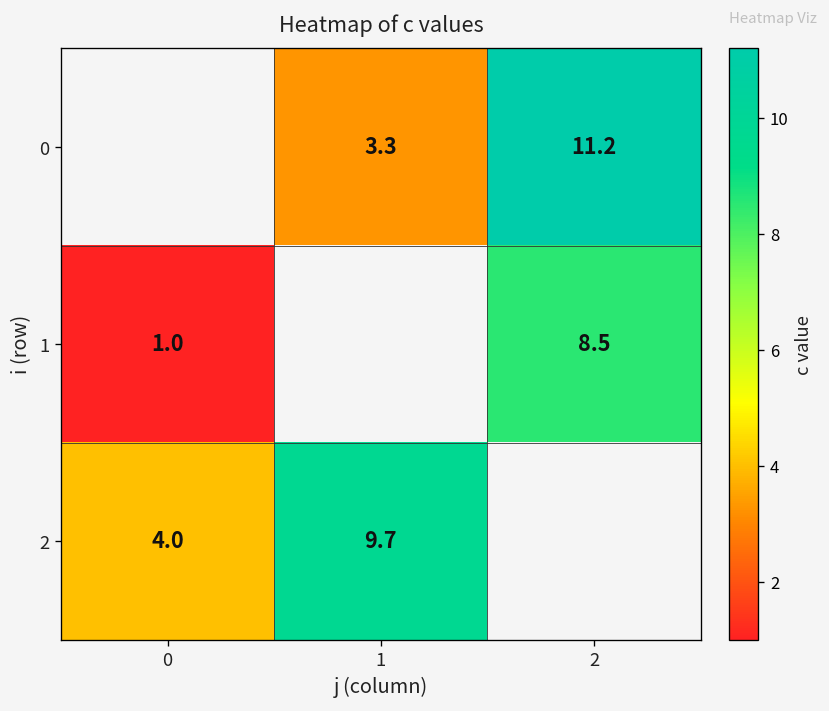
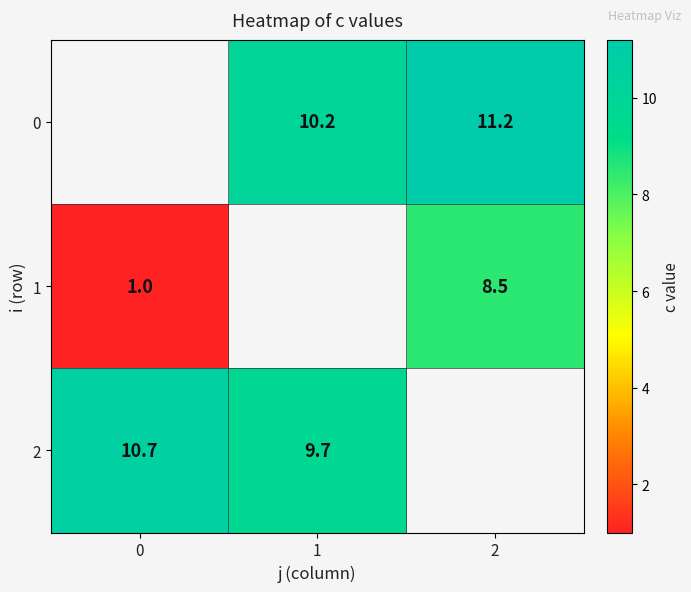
0, 1: 3.3 -> 10.2
2, 0: 4.0 -> 10.7
